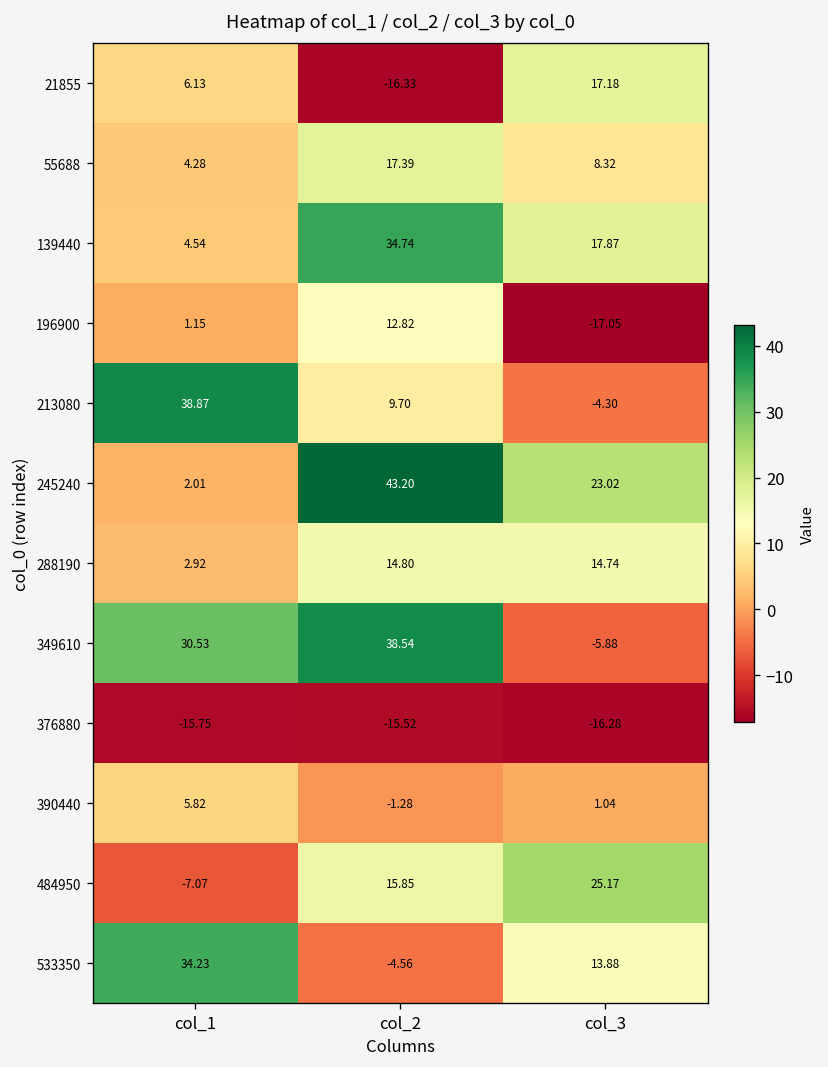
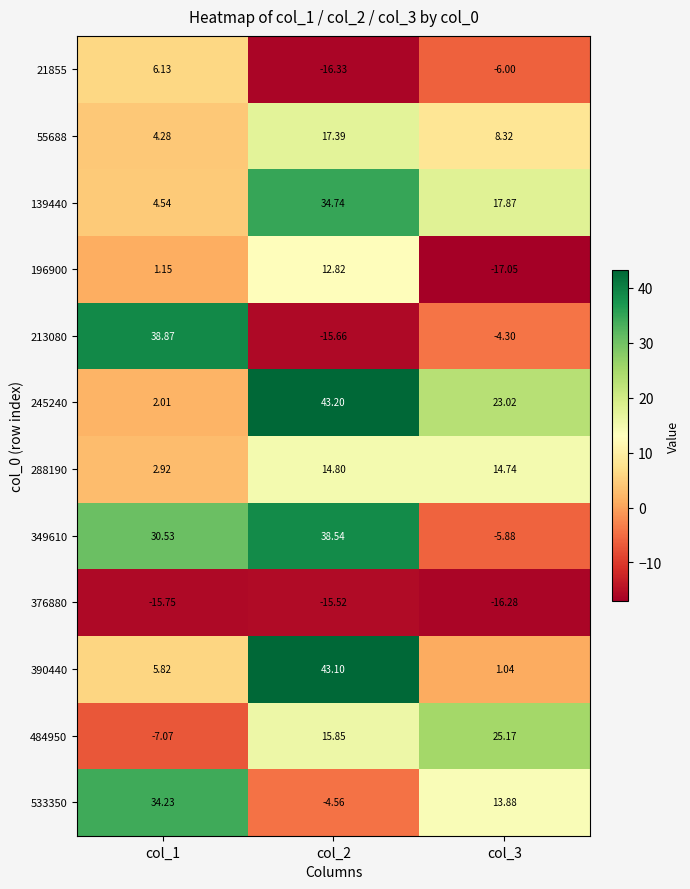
21855, col_3: 17.18 -> -6.00
213080, col_2: 9.70 -> -15.66
390440, col_2: -1.28 -> 43.10
